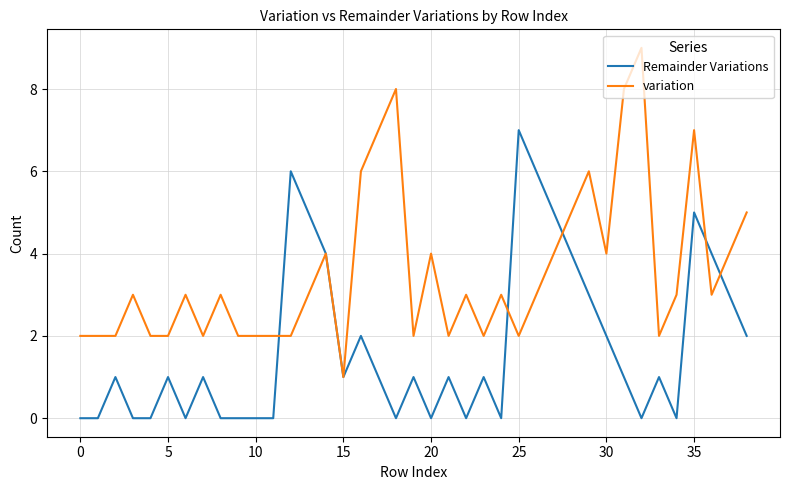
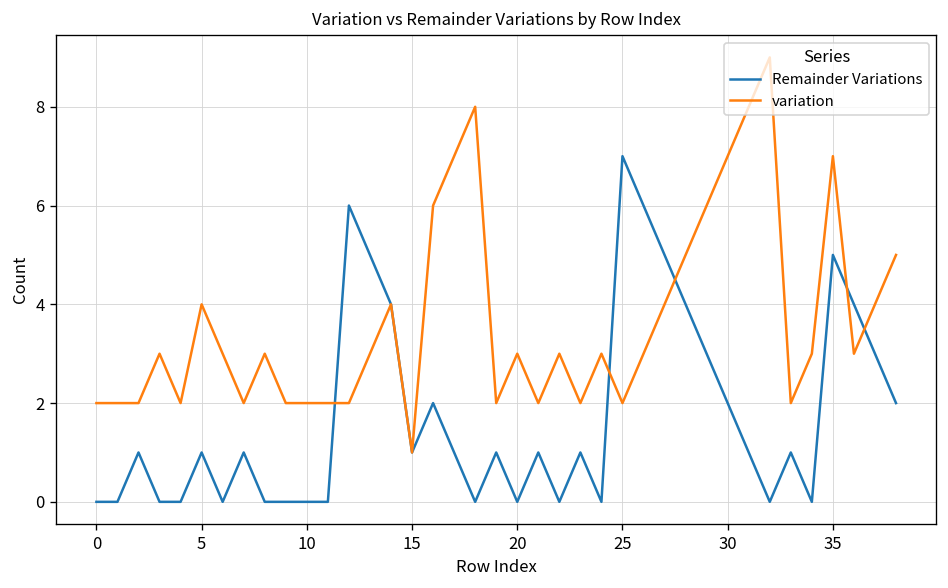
variation, 5: 2 -> 4
variation, 20: 4 -> 3
variation, 30: 4 -> 7
